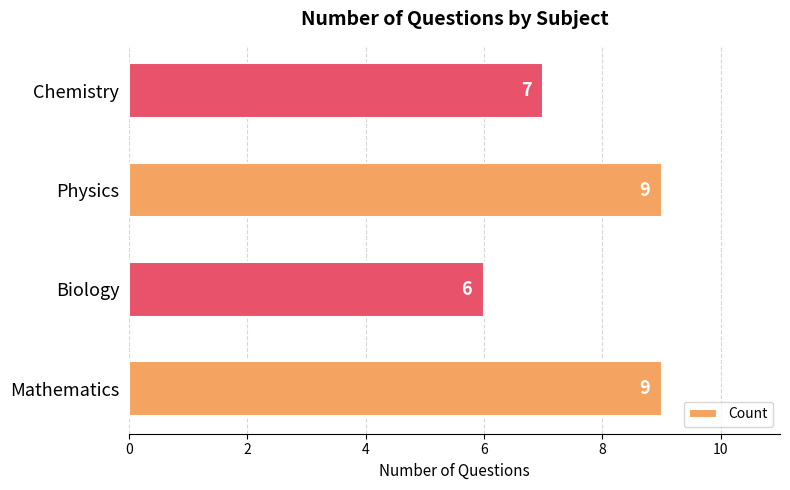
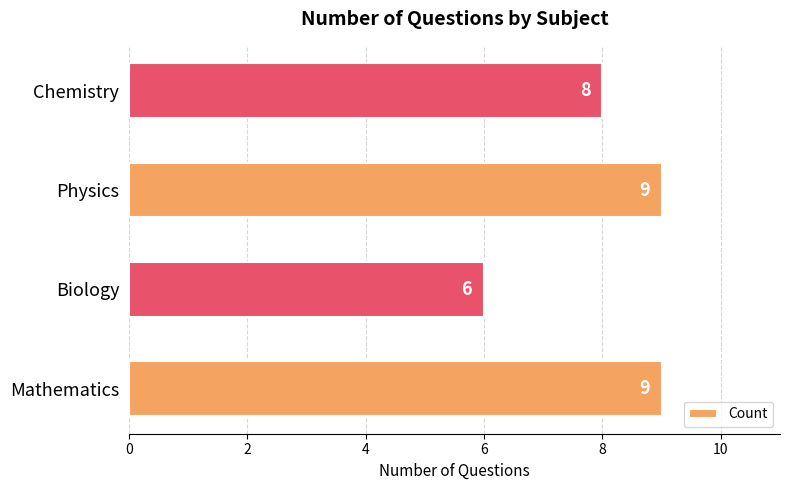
Chemistry: 7 -> 8
